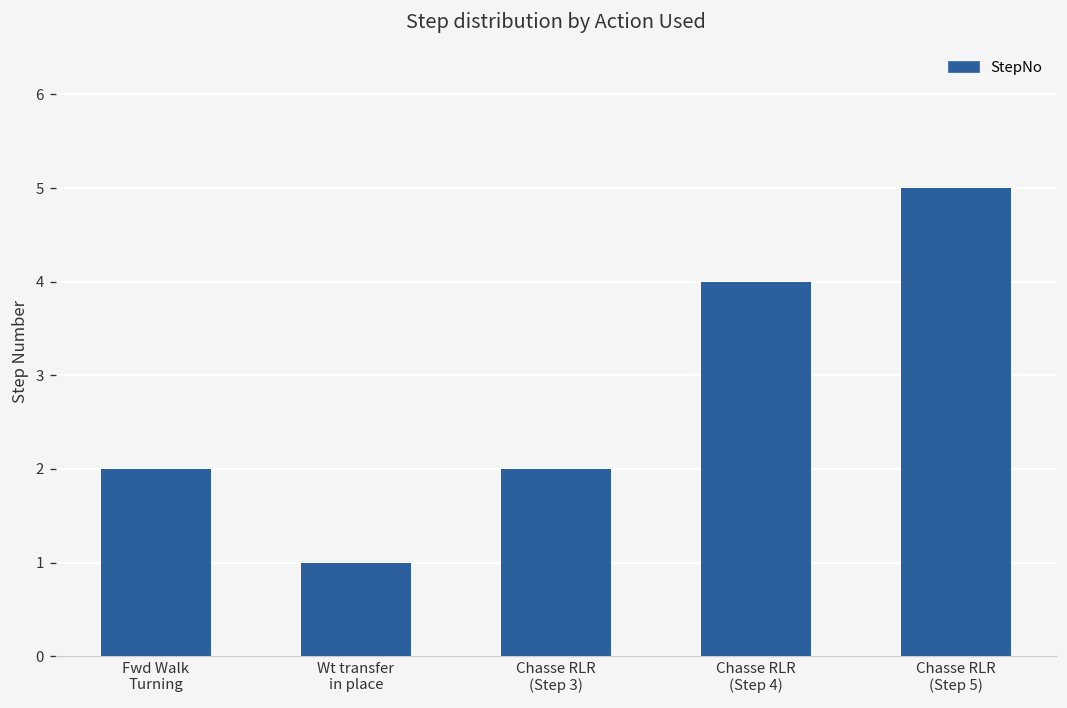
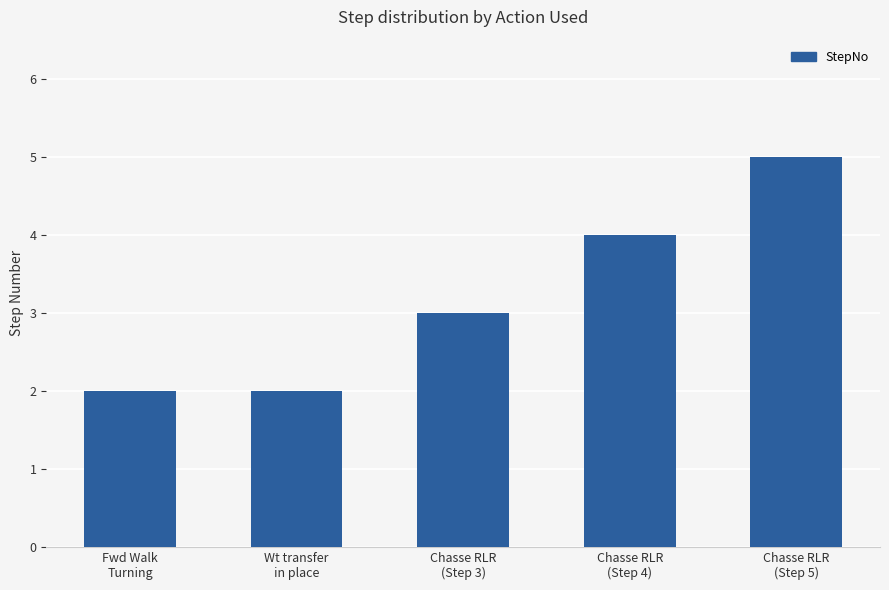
Wt transfer in place: 1 -> 2
Chasse RLR (Step 3): 2 -> 3
